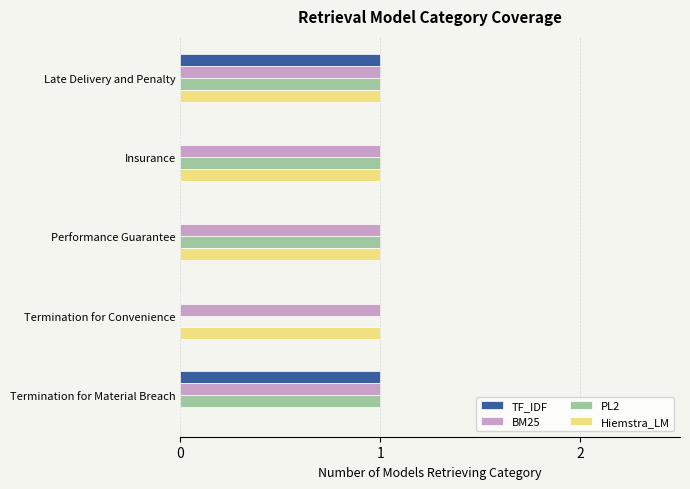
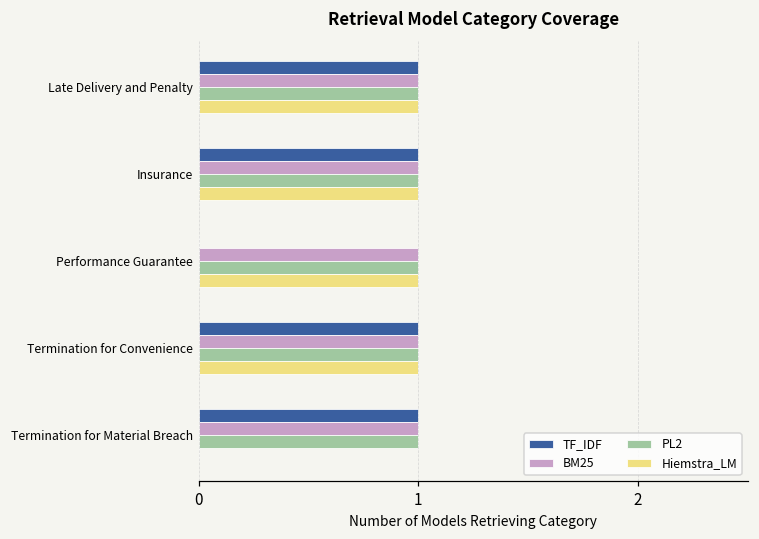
TF_IDF, Insurance: 0 -> 1
TF_IDF, Termination for Convenience: 0 -> 1
PL2, Termination for Convenience: 0 -> 1
